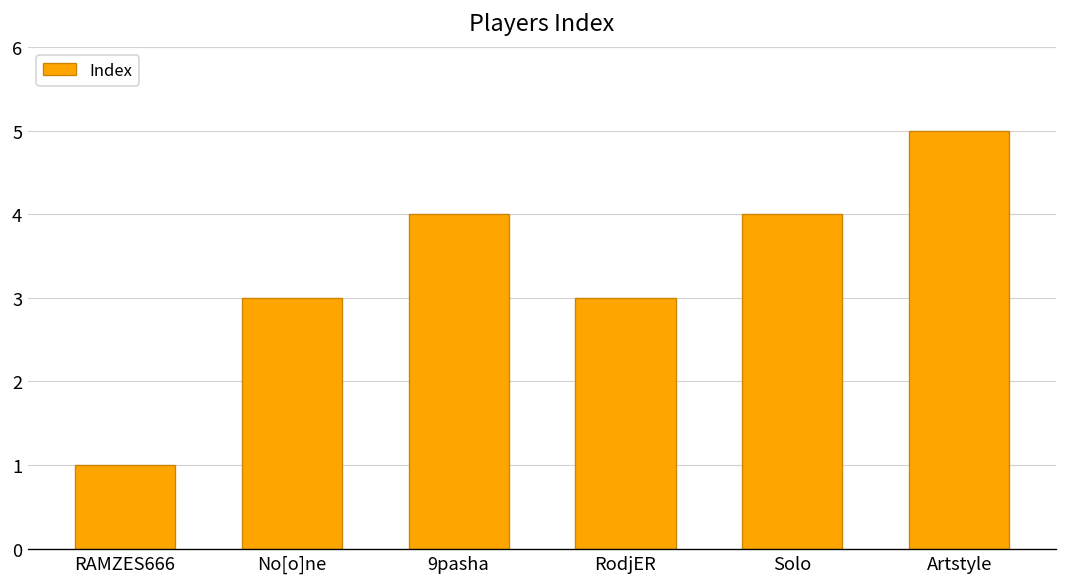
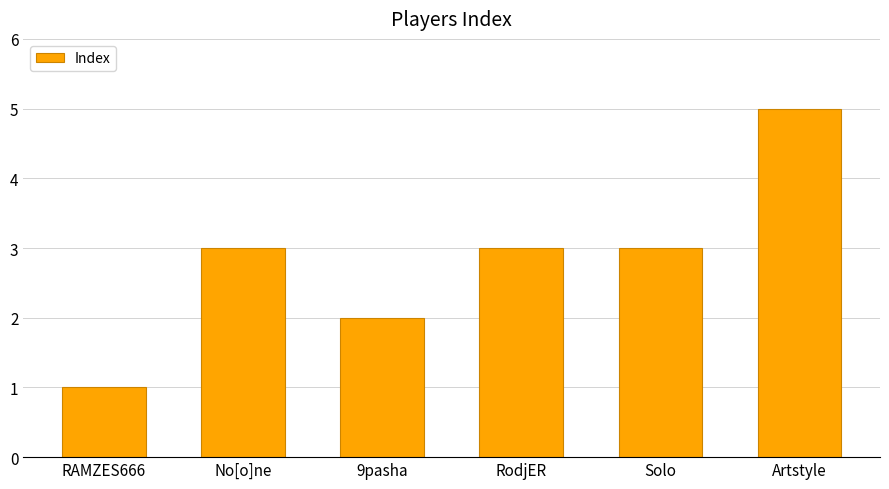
9pasha: 4 -> 2
Solo: 4 -> 3
